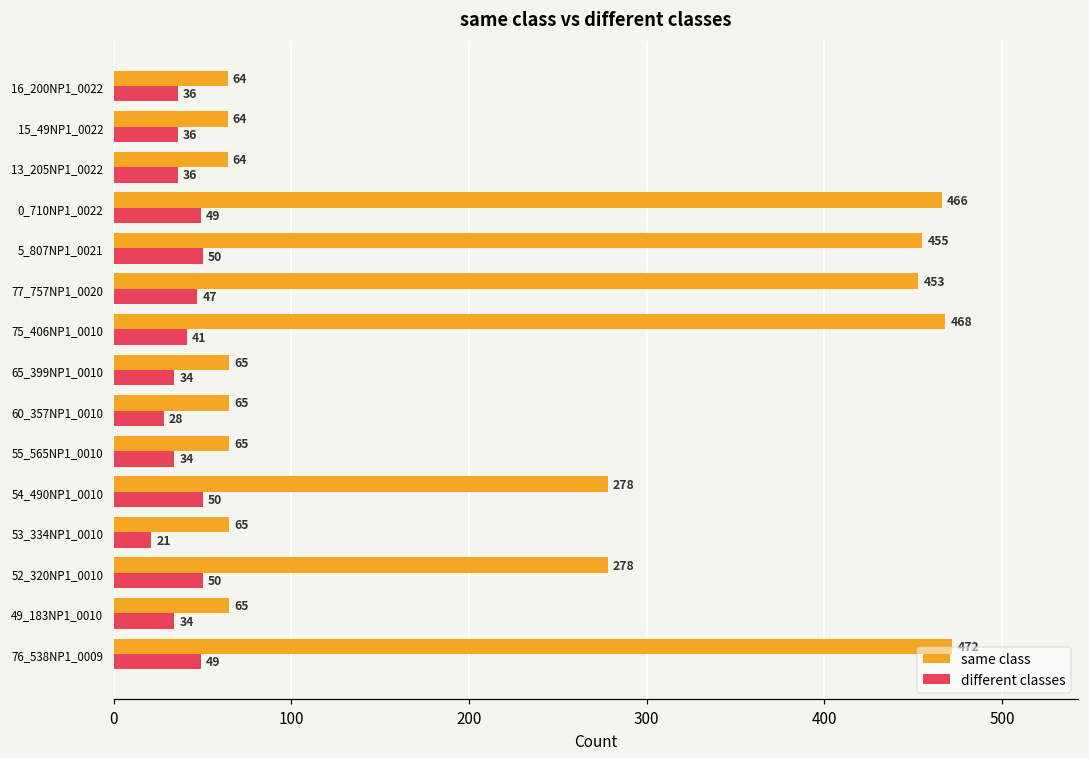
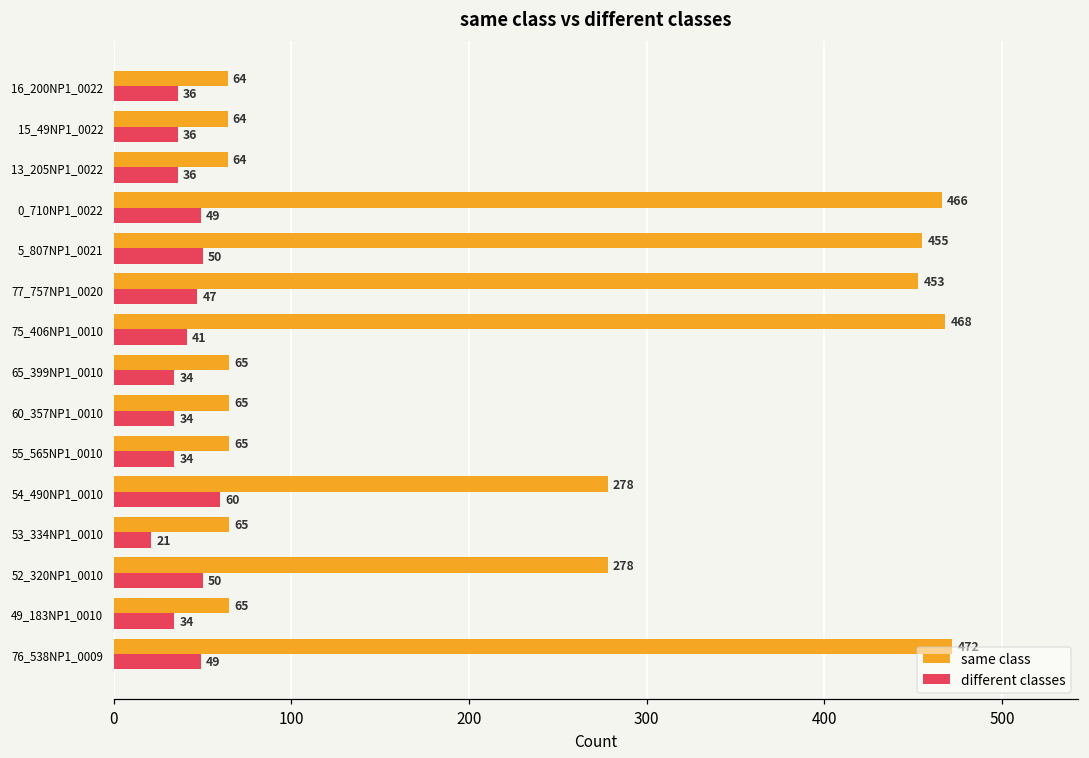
different classes, 60_357NP1_0010: 28 -> 34
different classes, 54_490NP1_0010: 50 -> 60
